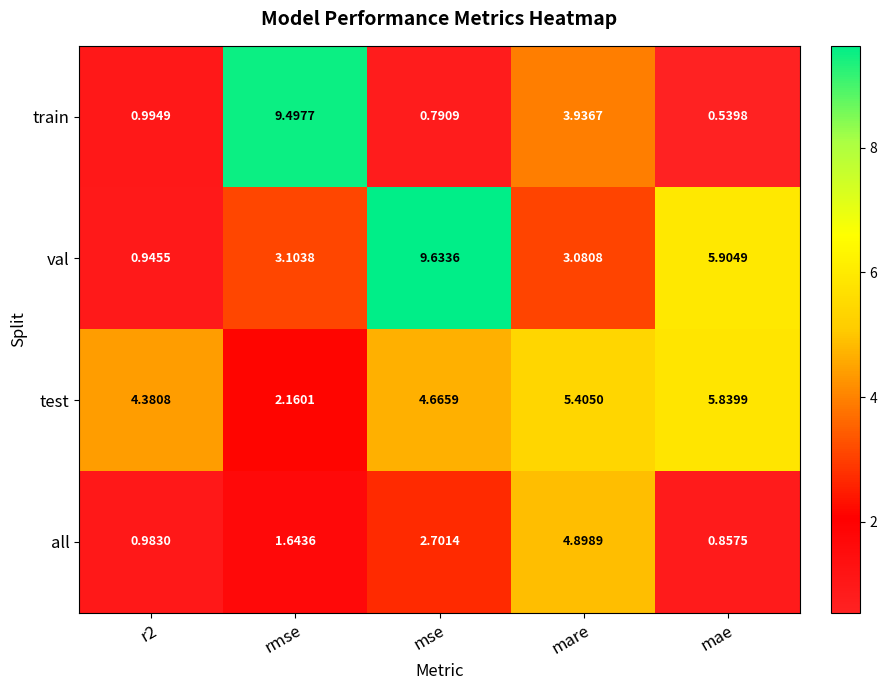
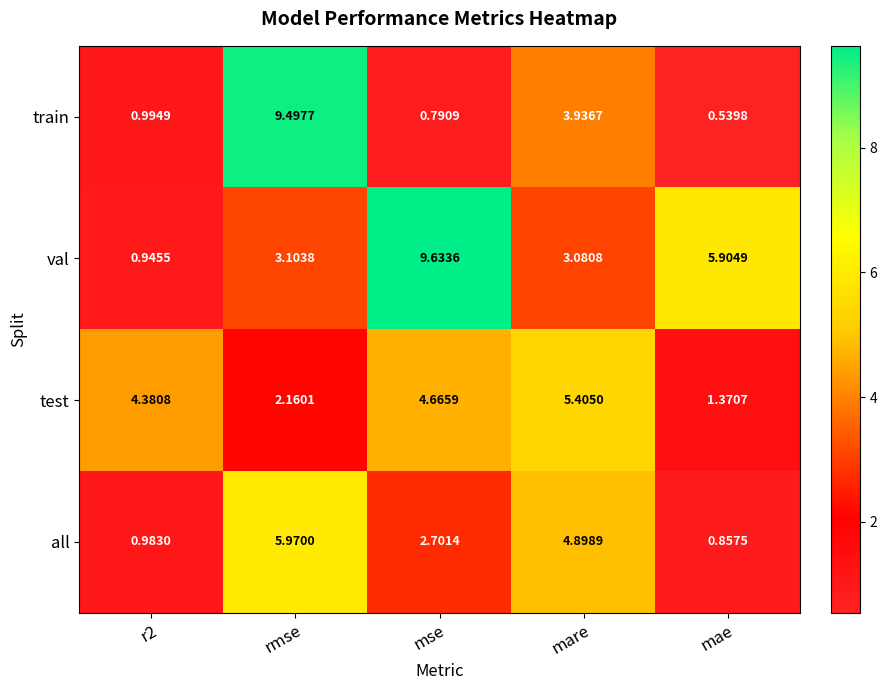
test, mae: 5.8399 -> 1.3707
all, rmse: 1.6436 -> 5.9700
